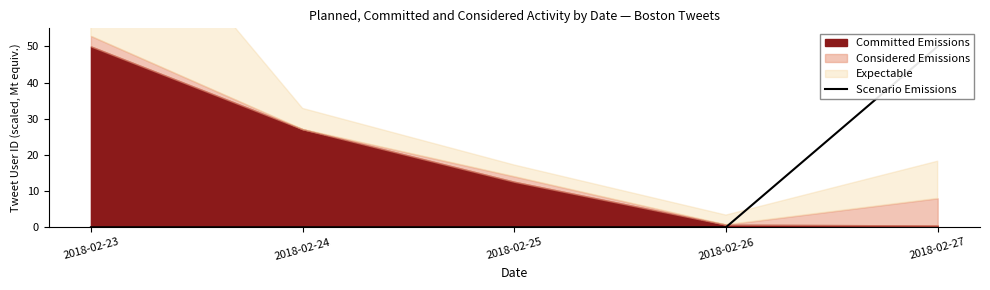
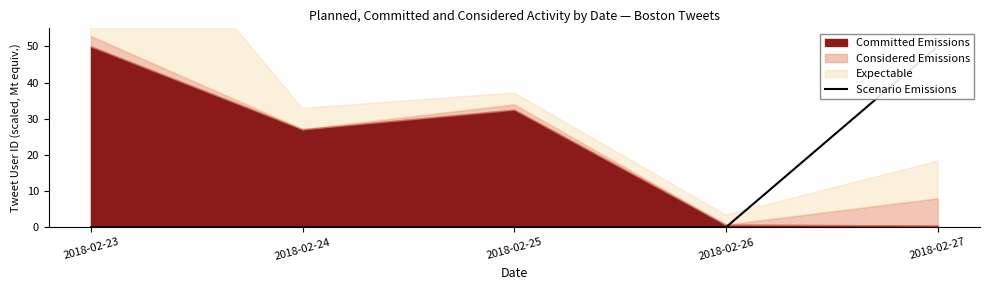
Committed Emissions, 2018-02-25: 13 -> 33
